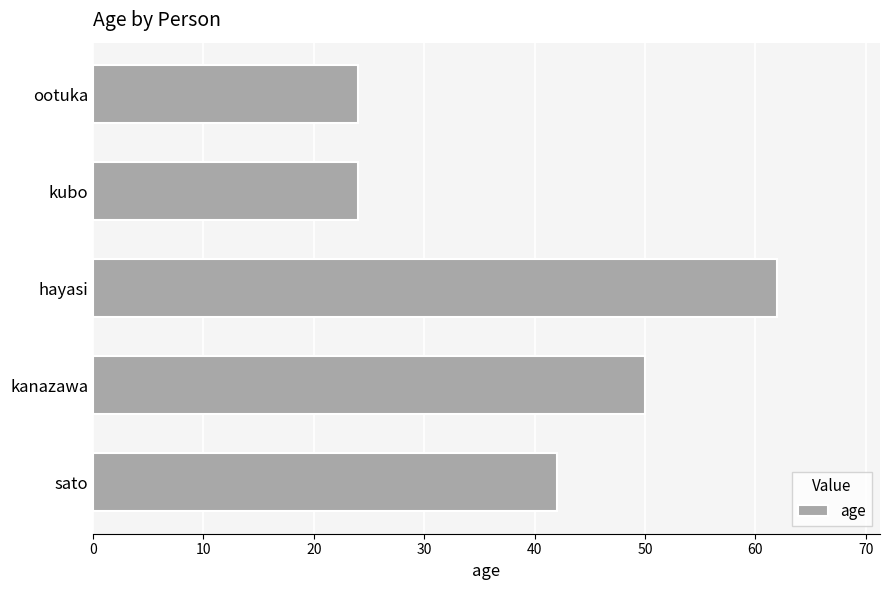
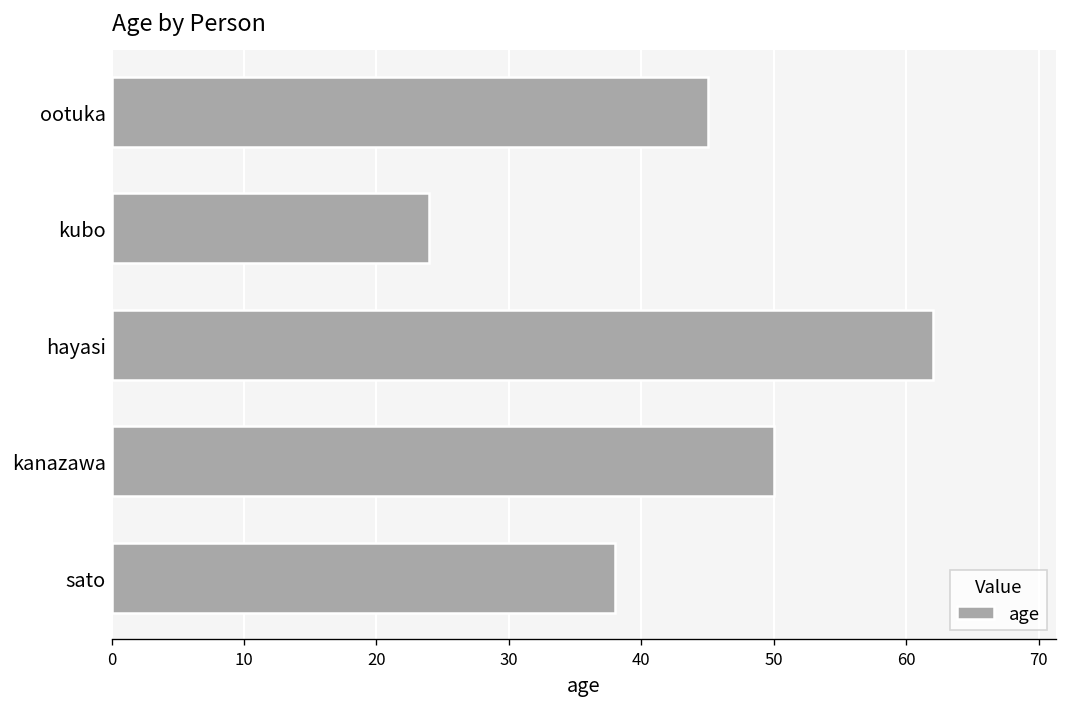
ootuka: 24 -> 45
sato: 42 -> 38
